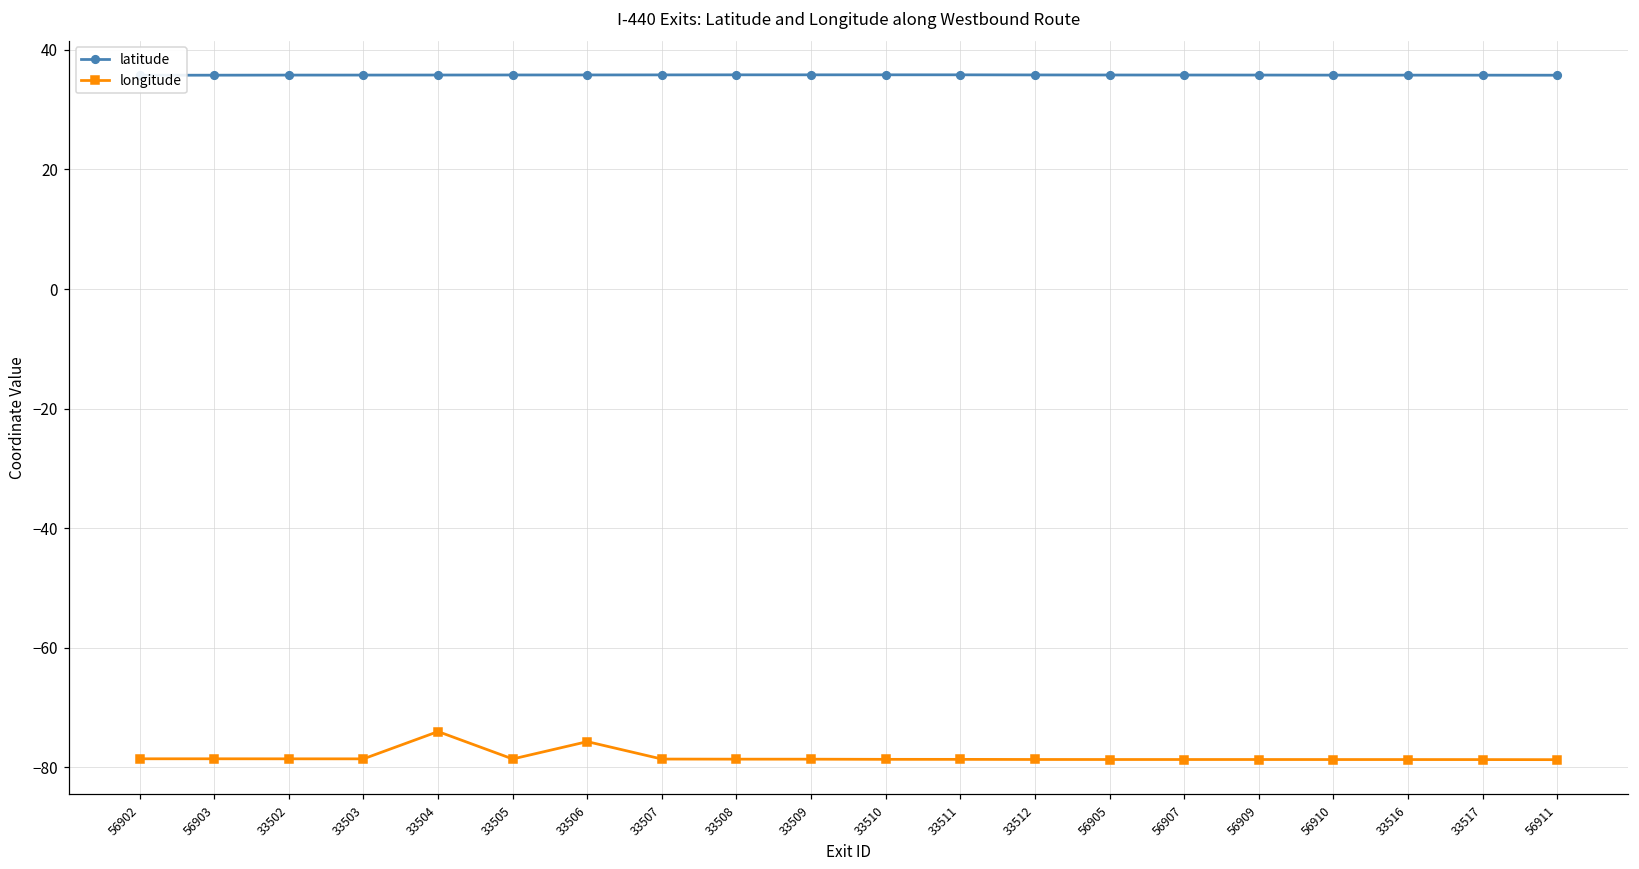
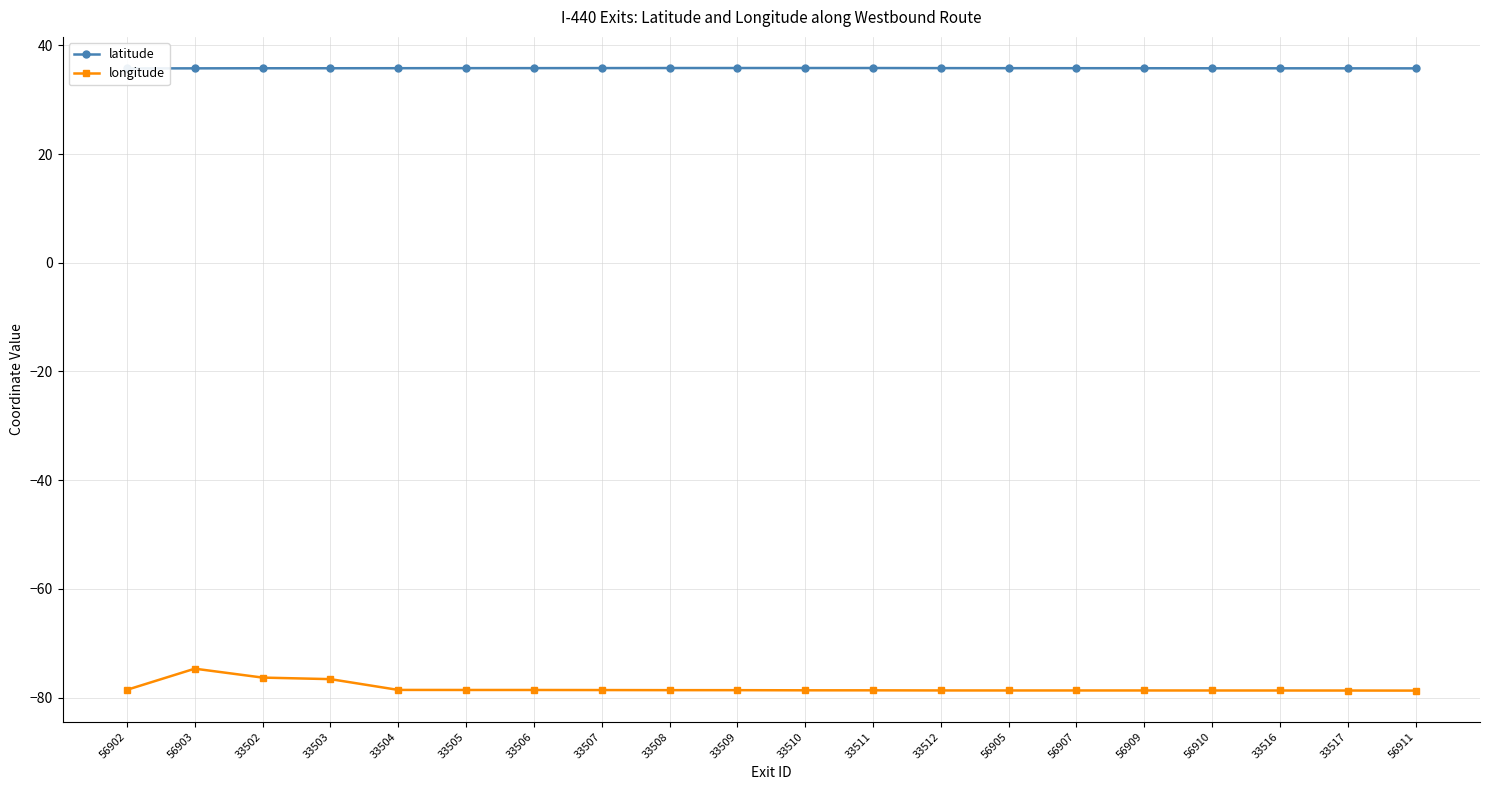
longitude, 56903: -79 -> -75
longitude, 33502: -79 -> -76
longitude, 33503: -79 -> -77
longitude, 33504: -74 -> -79
longitude, 33506: -76 -> -79
